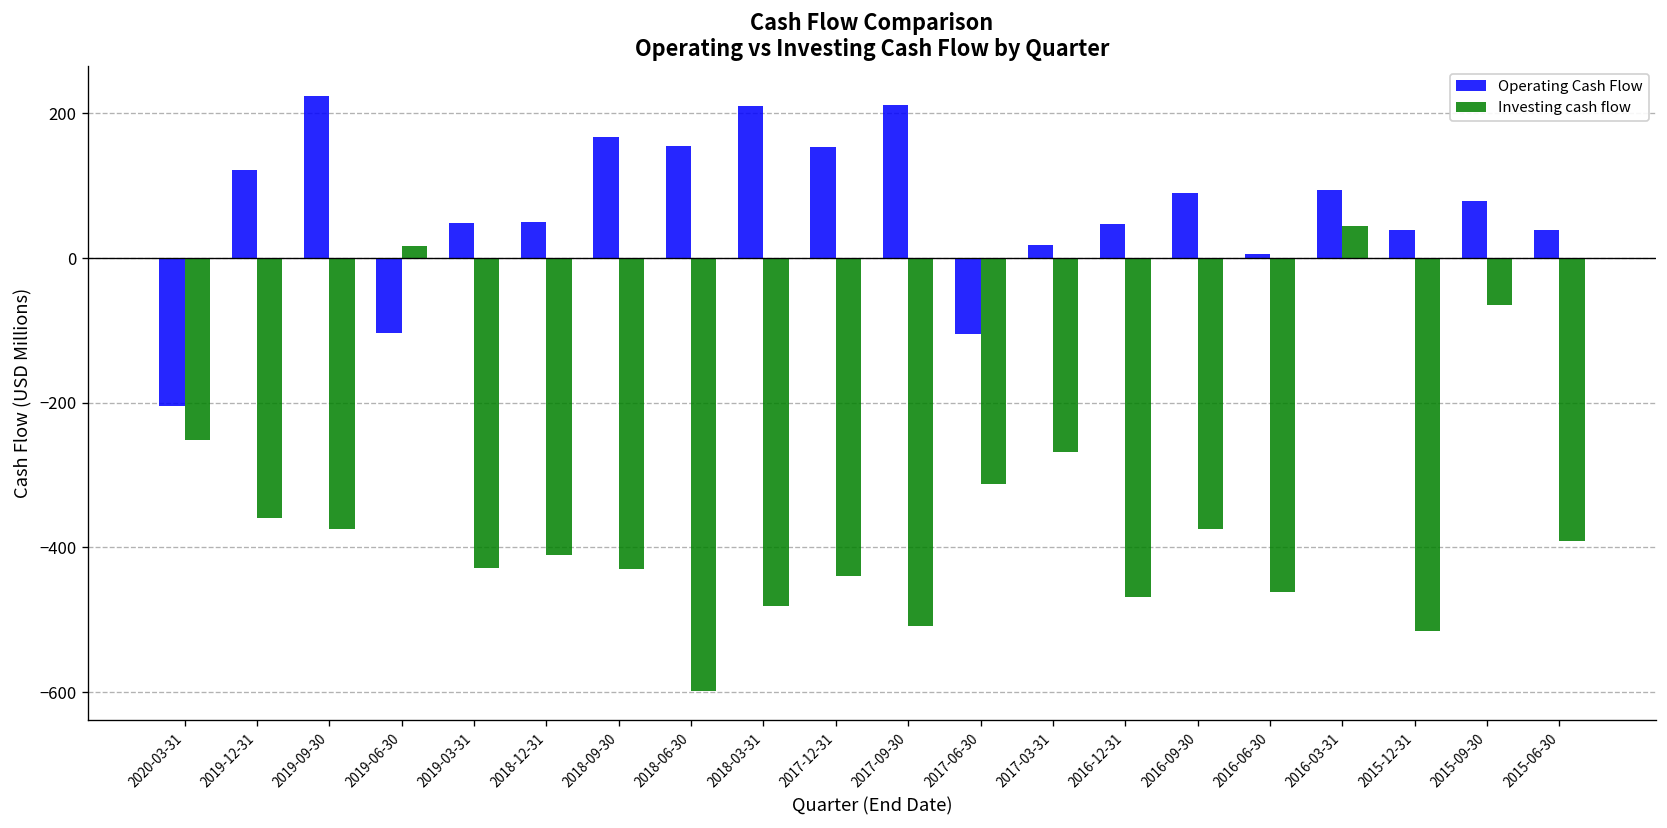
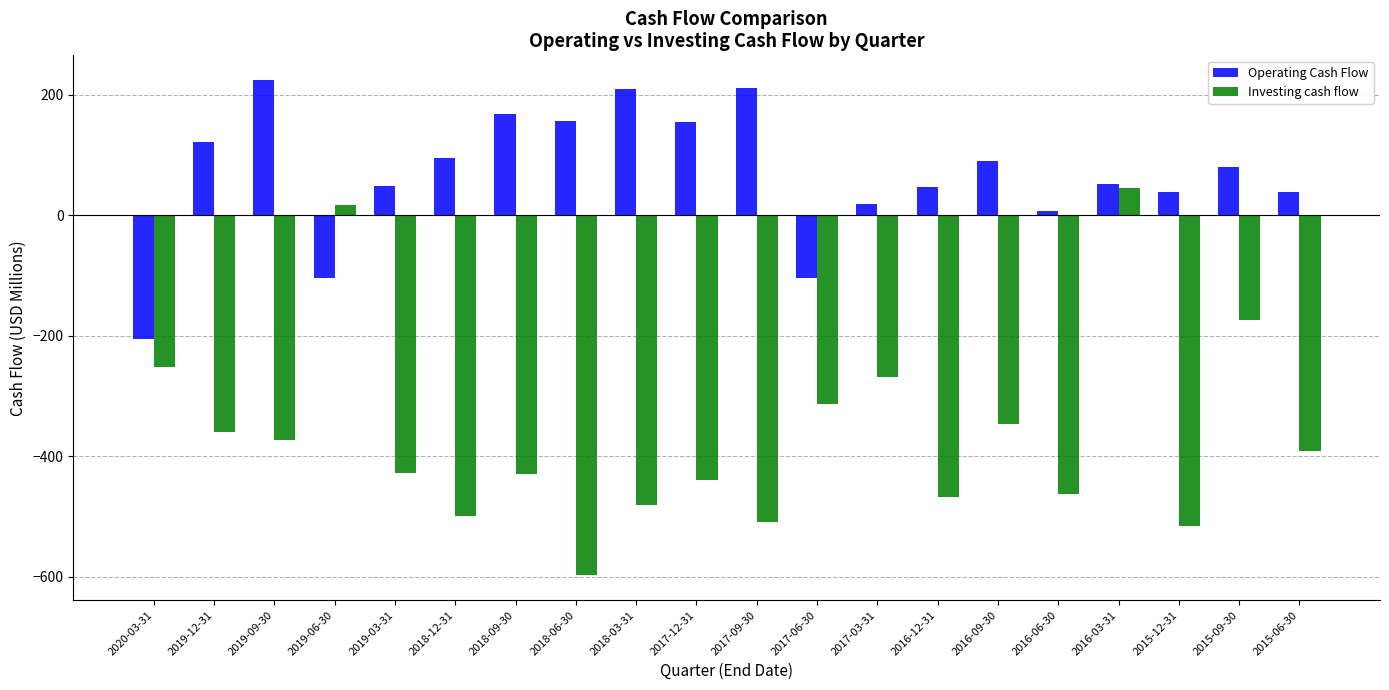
Operating Cash Flow, 2018-12-31: 50 -> 90
Investing cash flow, 2018-12-31: -410 -> -500
Investing cash flow, 2016-09-30: -370 -> -350
Operating Cash Flow, 2016-03-31: 90 -> 50
Investing cash flow, 2015-09-30: -70 -> -170
